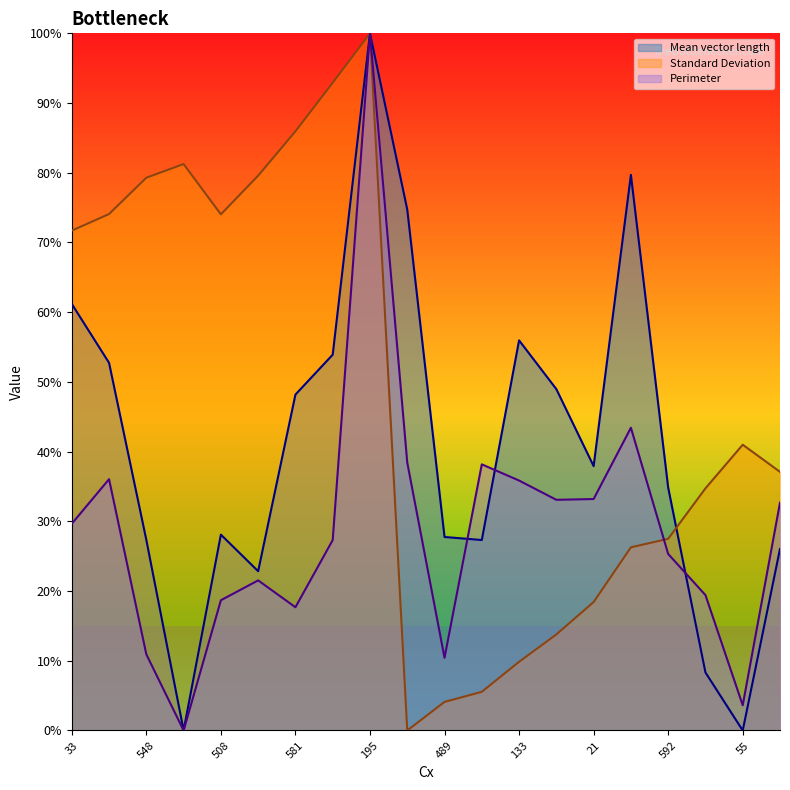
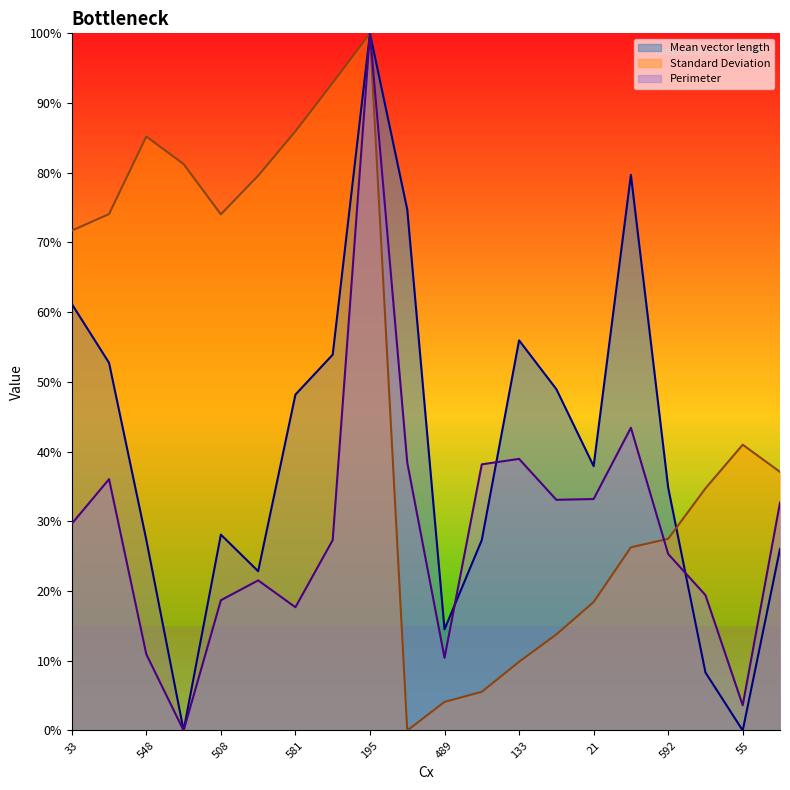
Standard Deviation, 548: 79% -> 85%
Mean vector length, 489: 28% -> 15%
Perimeter, 133: 36% -> 39%
